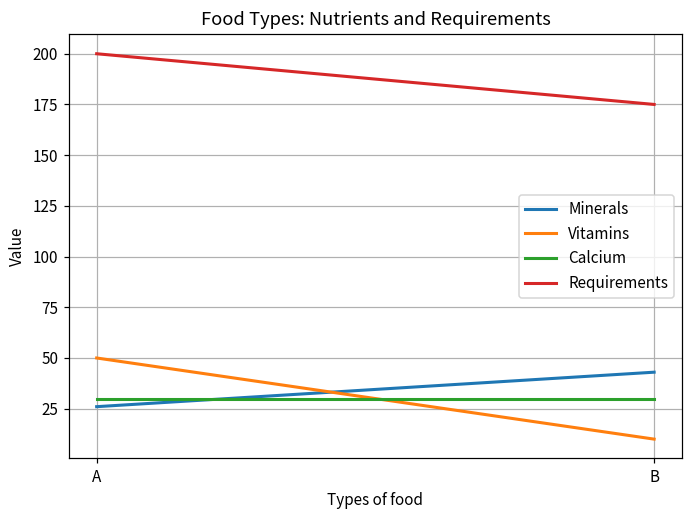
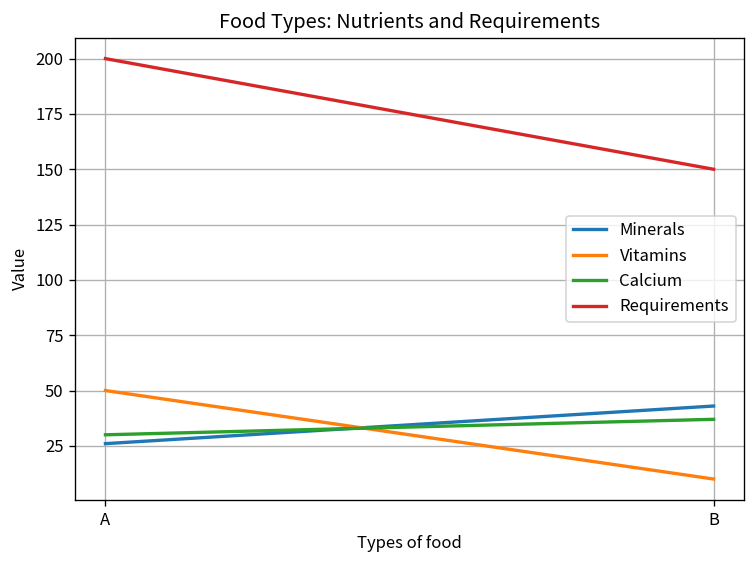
Calcium, B: 30 -> 37
Requirements, B: 175 -> 150
